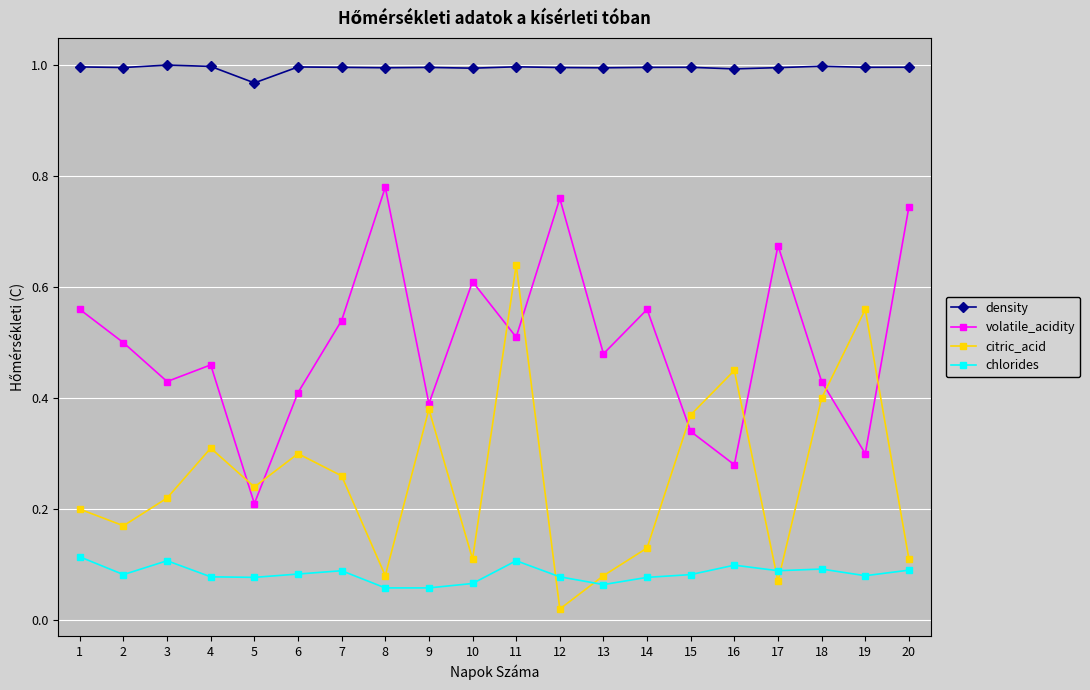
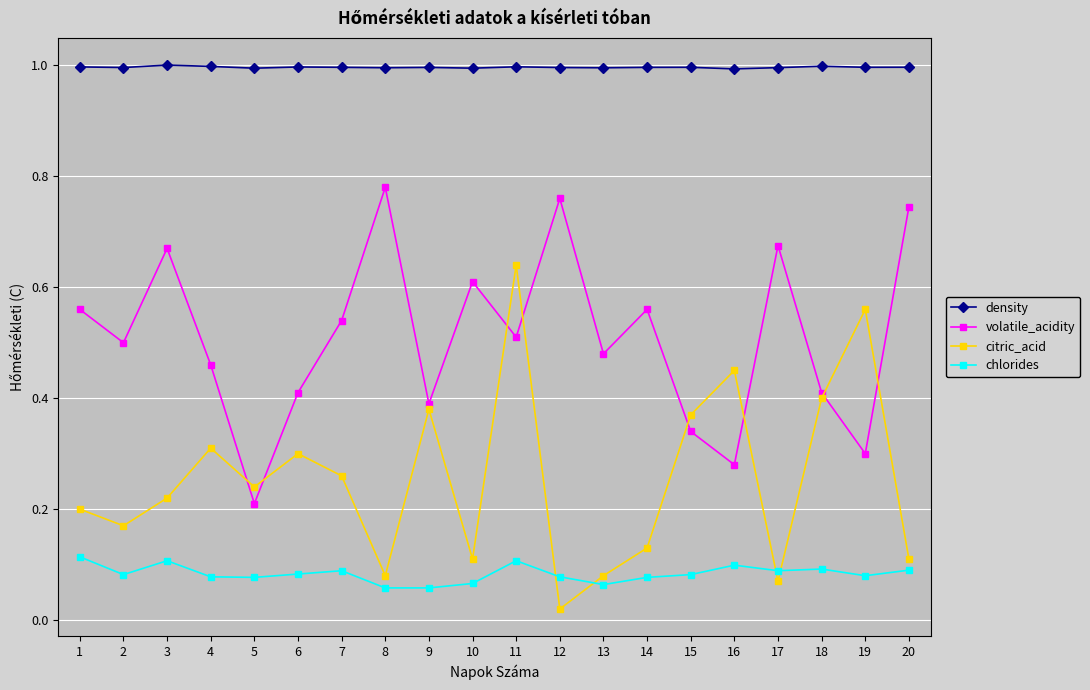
volatile_acidity, 3: 0.43 -> 0.67
density, 5: 0.97 -> 0.99
volatile_acidity, 18: 0.43 -> 0.41
